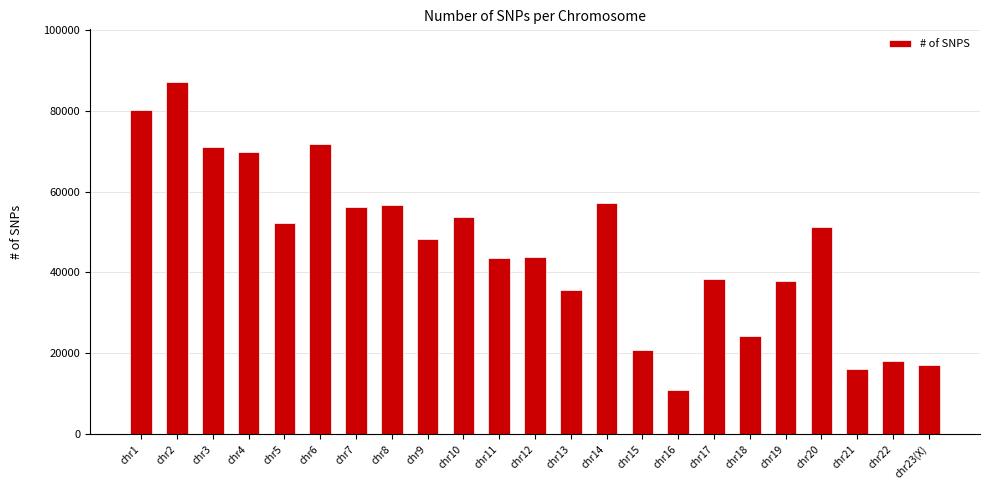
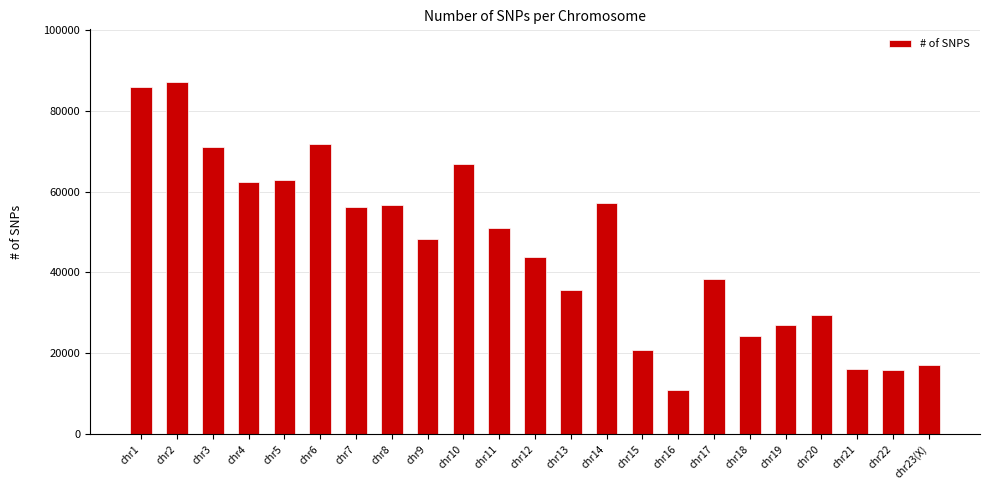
chr1: 80000 -> 86000
chr4: 70000 -> 62000
chr5: 52000 -> 63000
chr10: 54000 -> 67000
chr11: 44000 -> 51000
chr19: 38000 -> 27000
chr20: 51000 -> 29000
chr22: 18000 -> 16000
